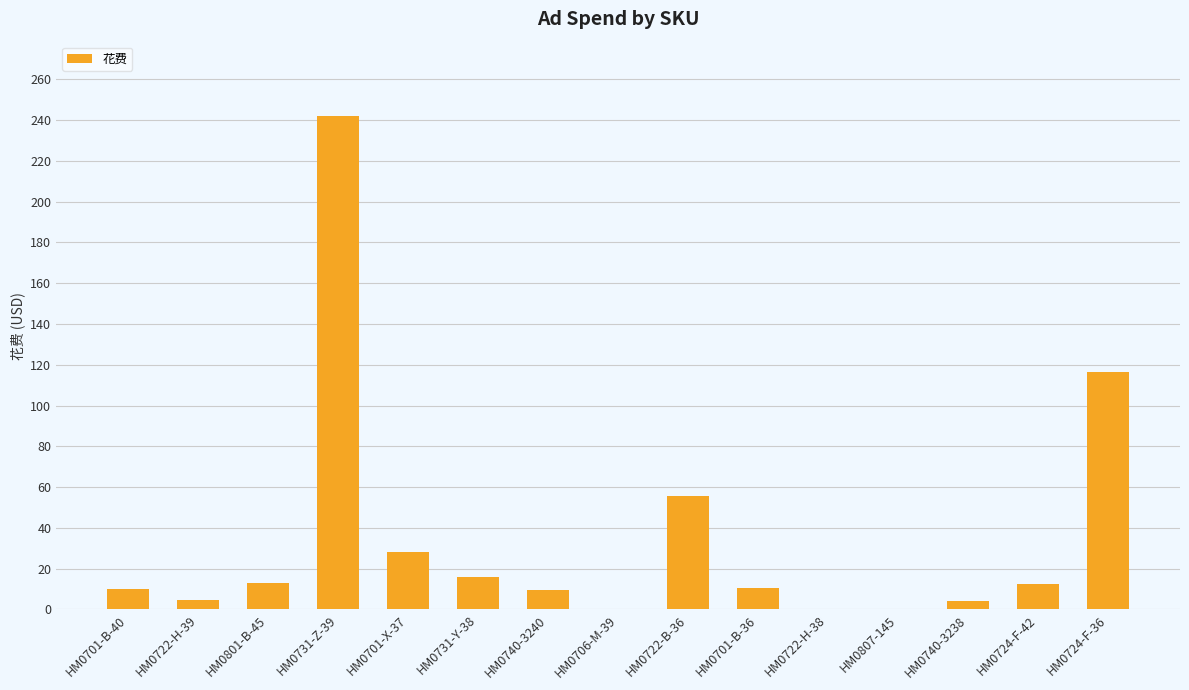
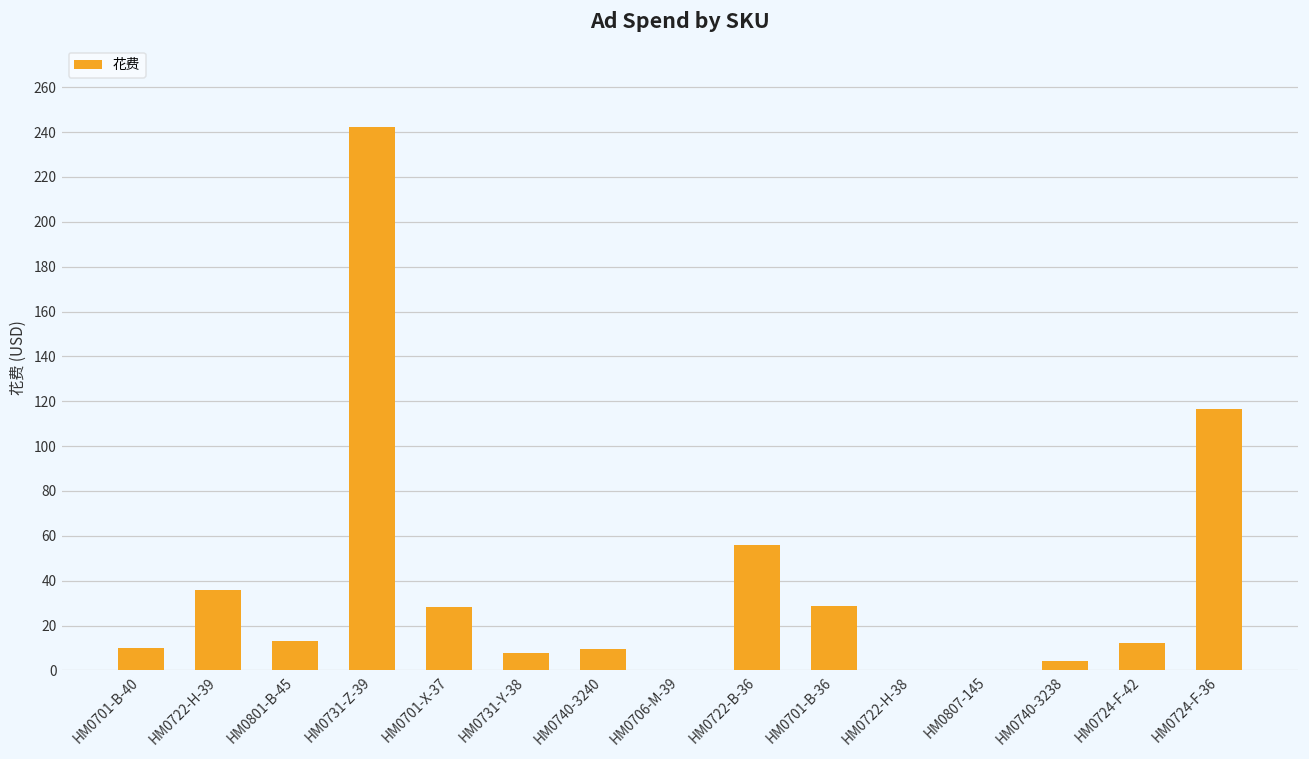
HM0722-H-39: 5 -> 36
HM0731-Y-38: 16 -> 8
HM0701-B-36: 10 -> 29
